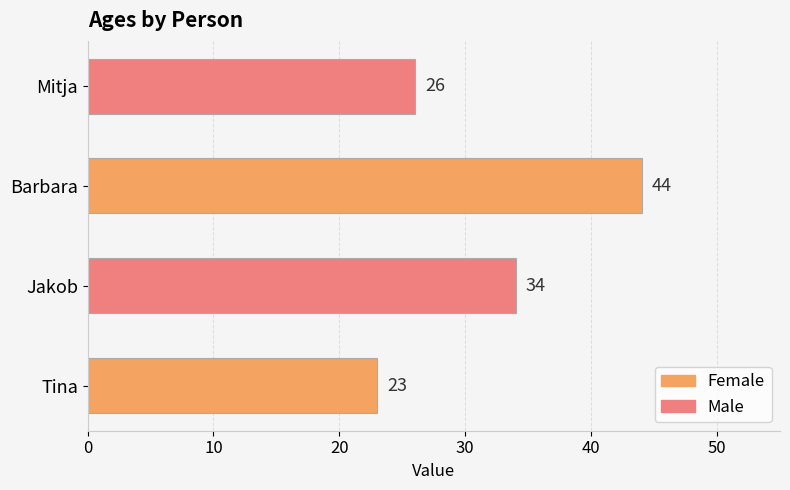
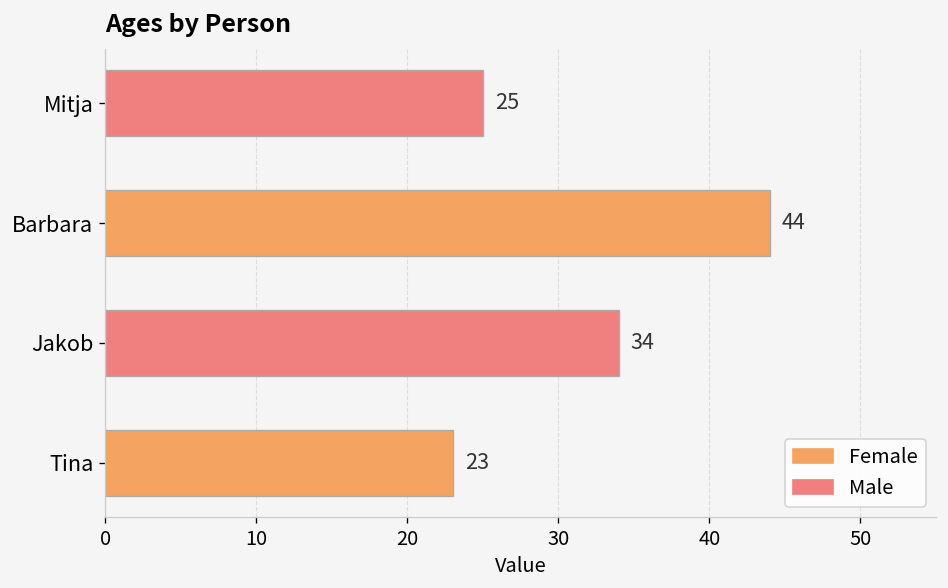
Mitja: 26 -> 25
